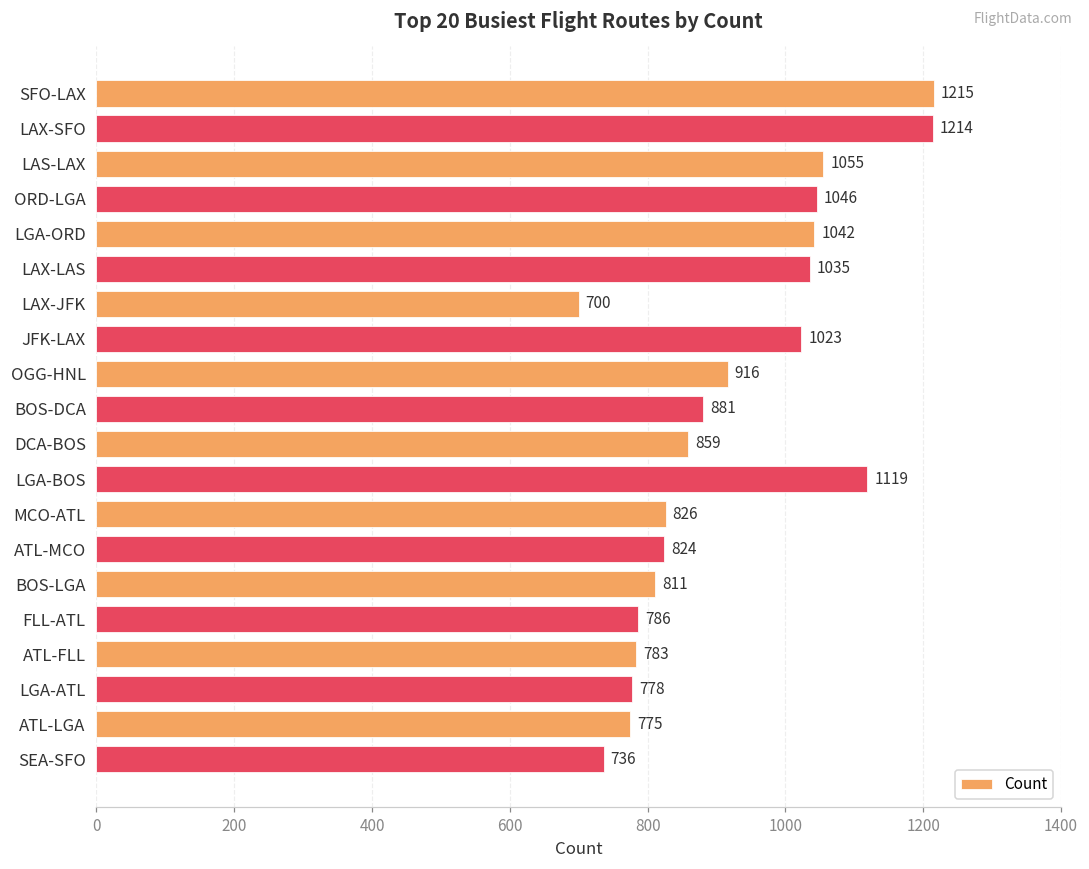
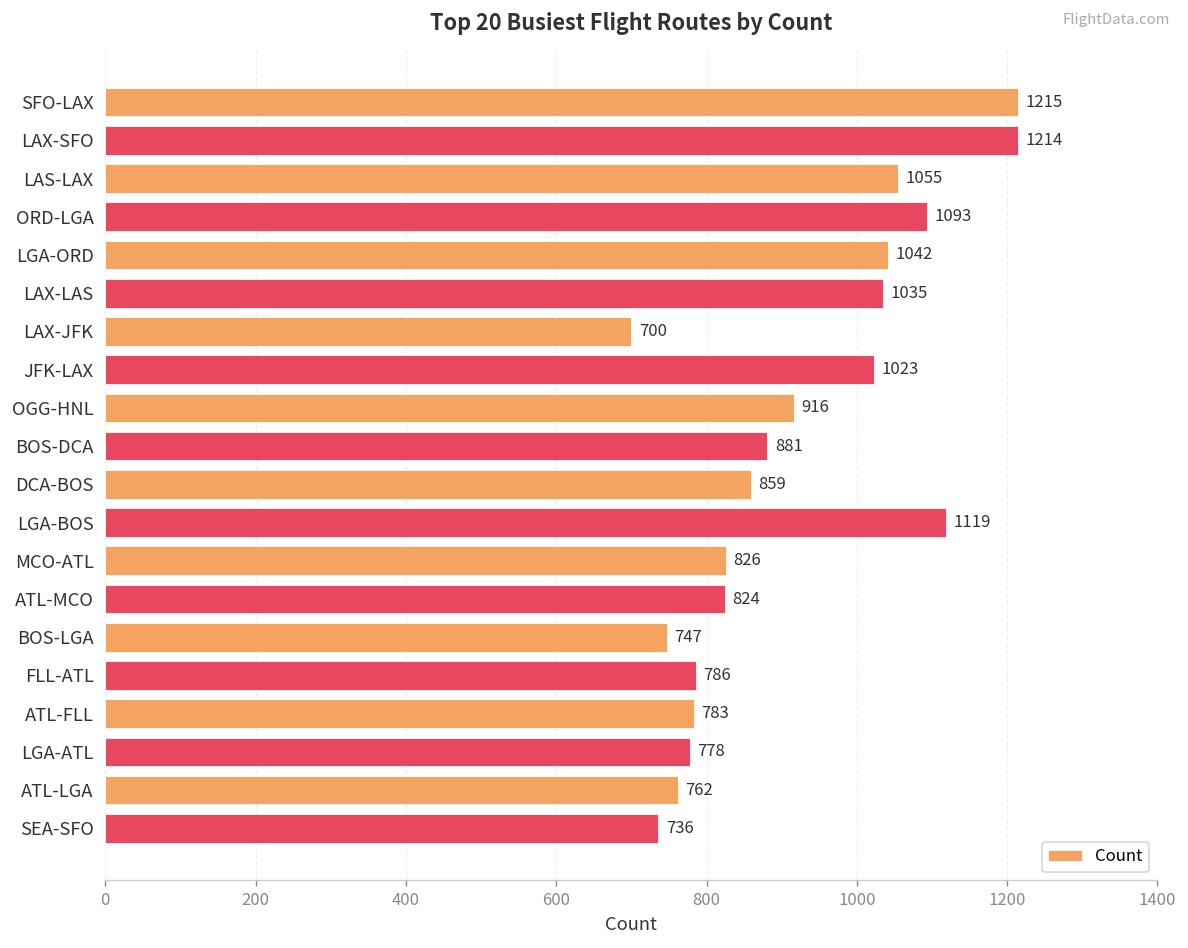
ORD-LGA: 1046 -> 1093
BOS-LGA: 811 -> 747
ATL-LGA: 775 -> 762
